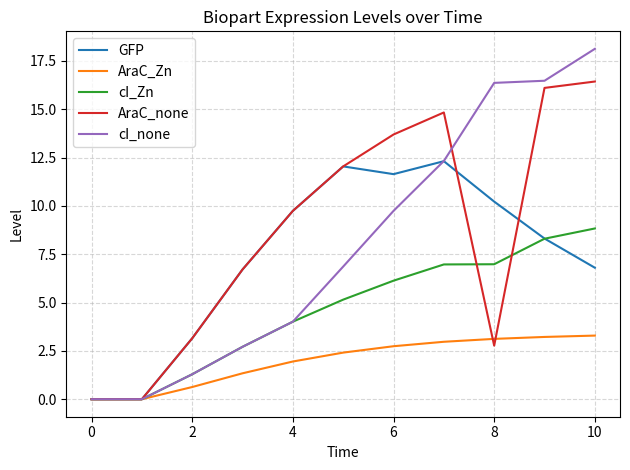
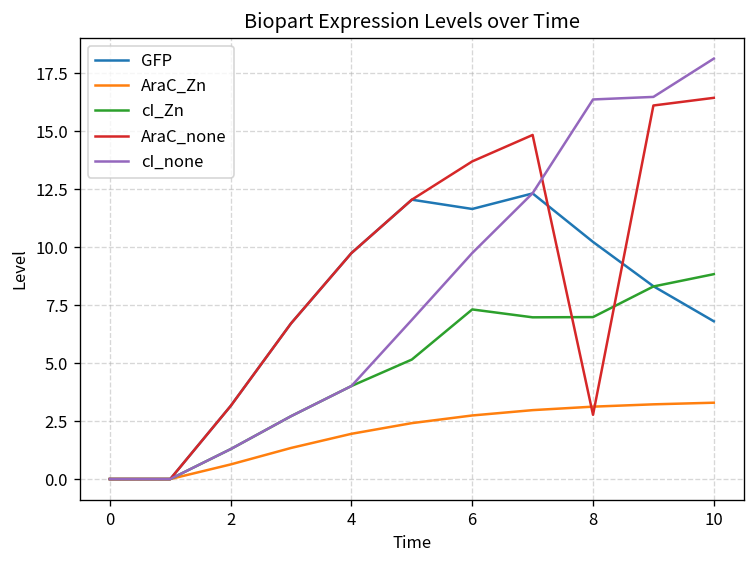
cI_Zn, 6: 6.1 -> 7.3
